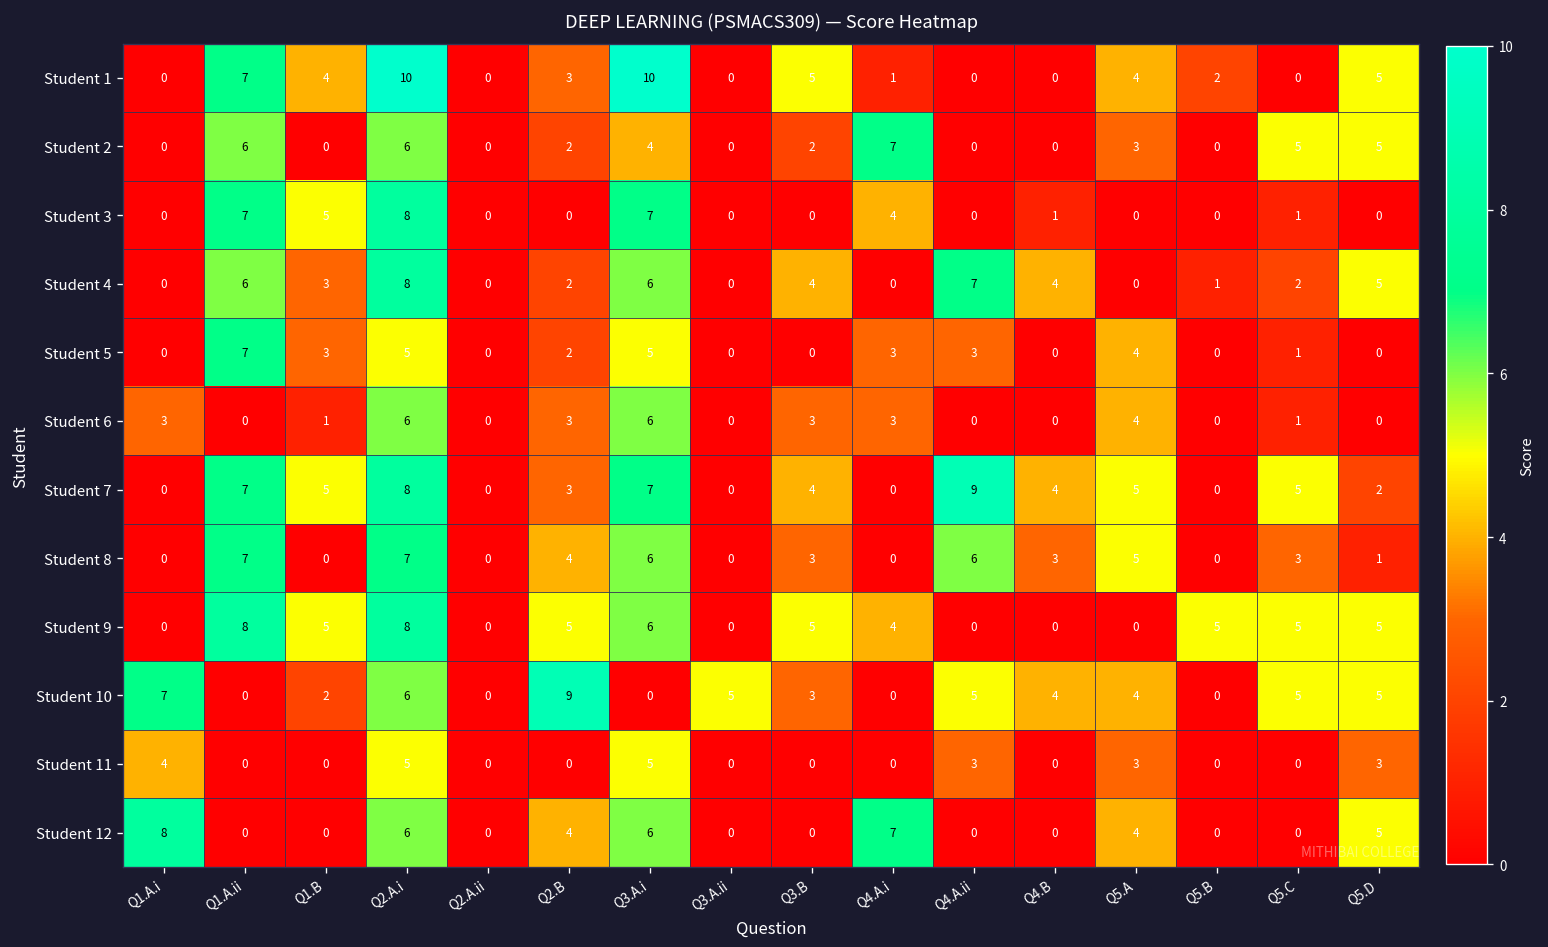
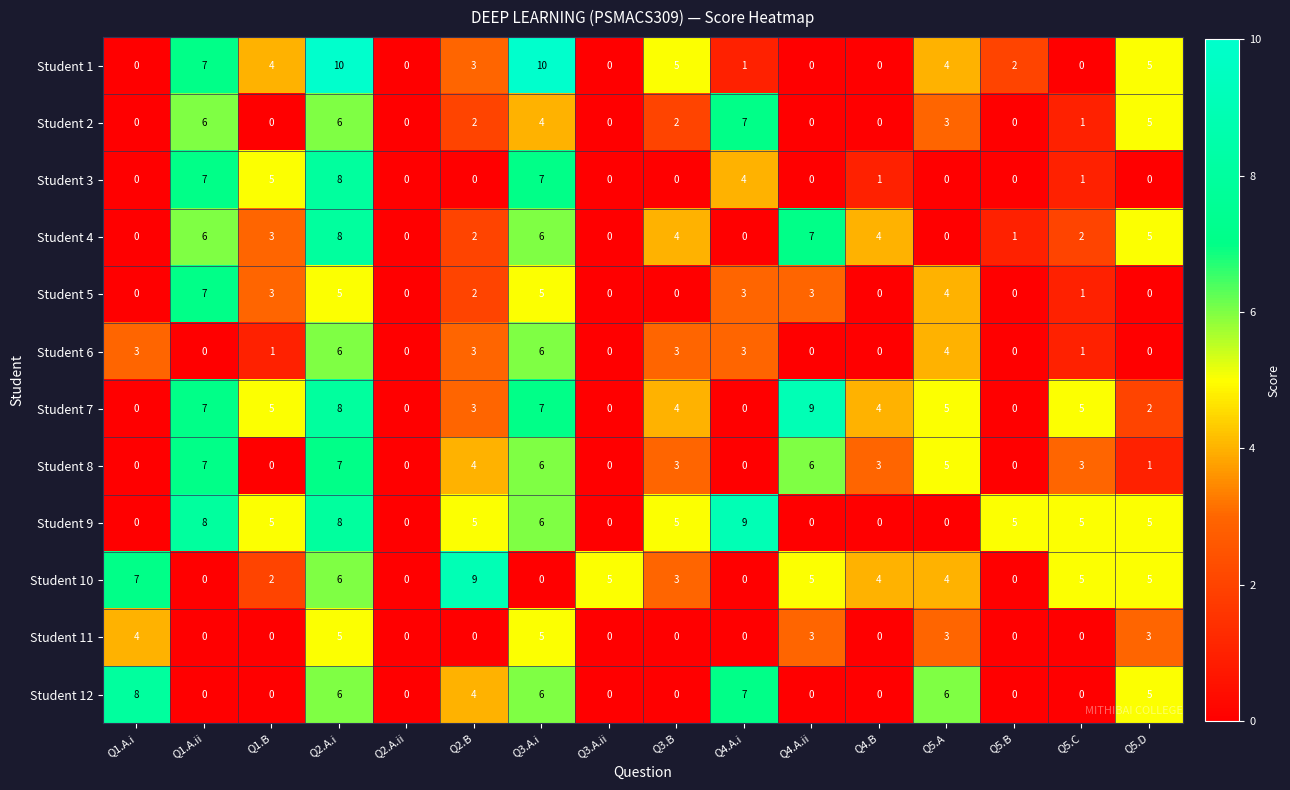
Student 2, Q5.C: 5 -> 1
Student 9, Q4.A.i: 4 -> 9
Student 12, Q5.A: 4 -> 6
